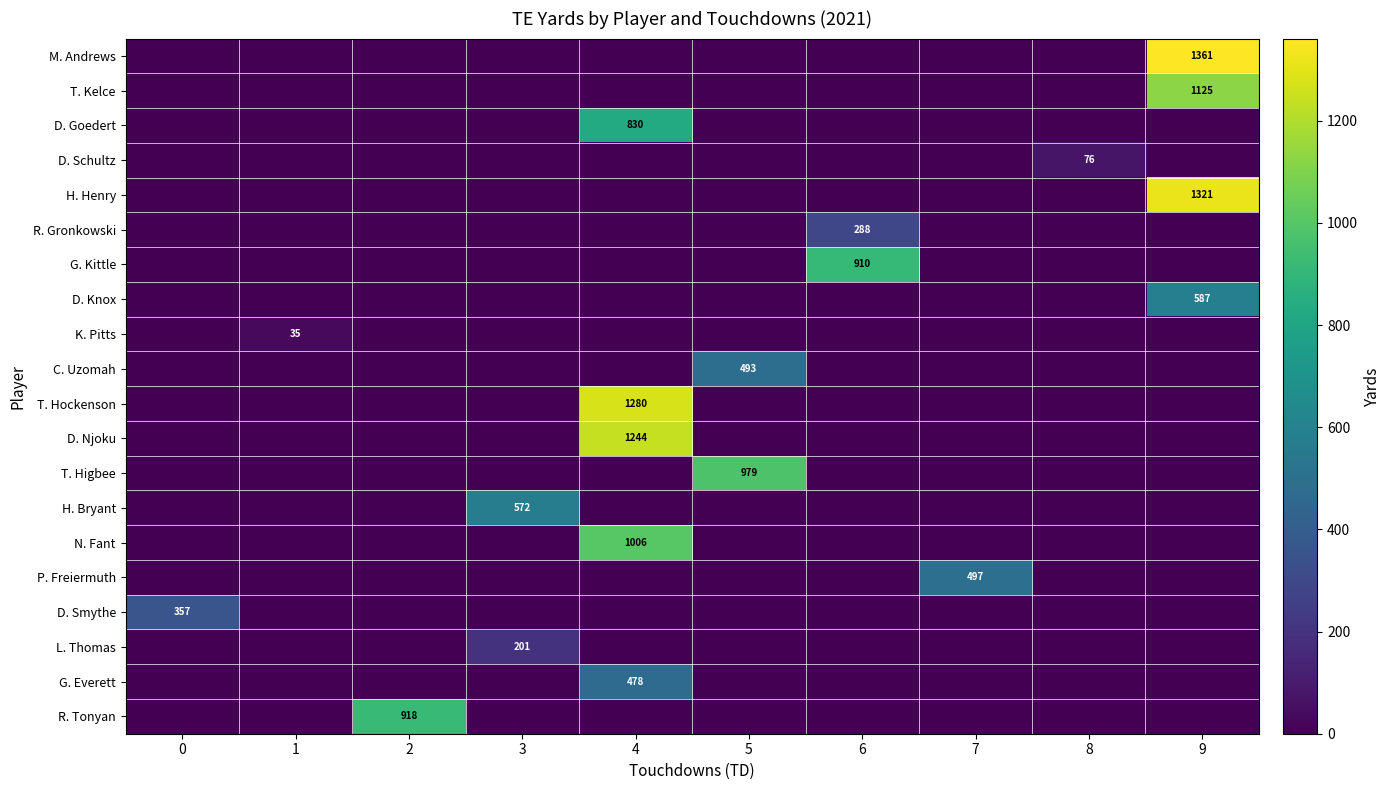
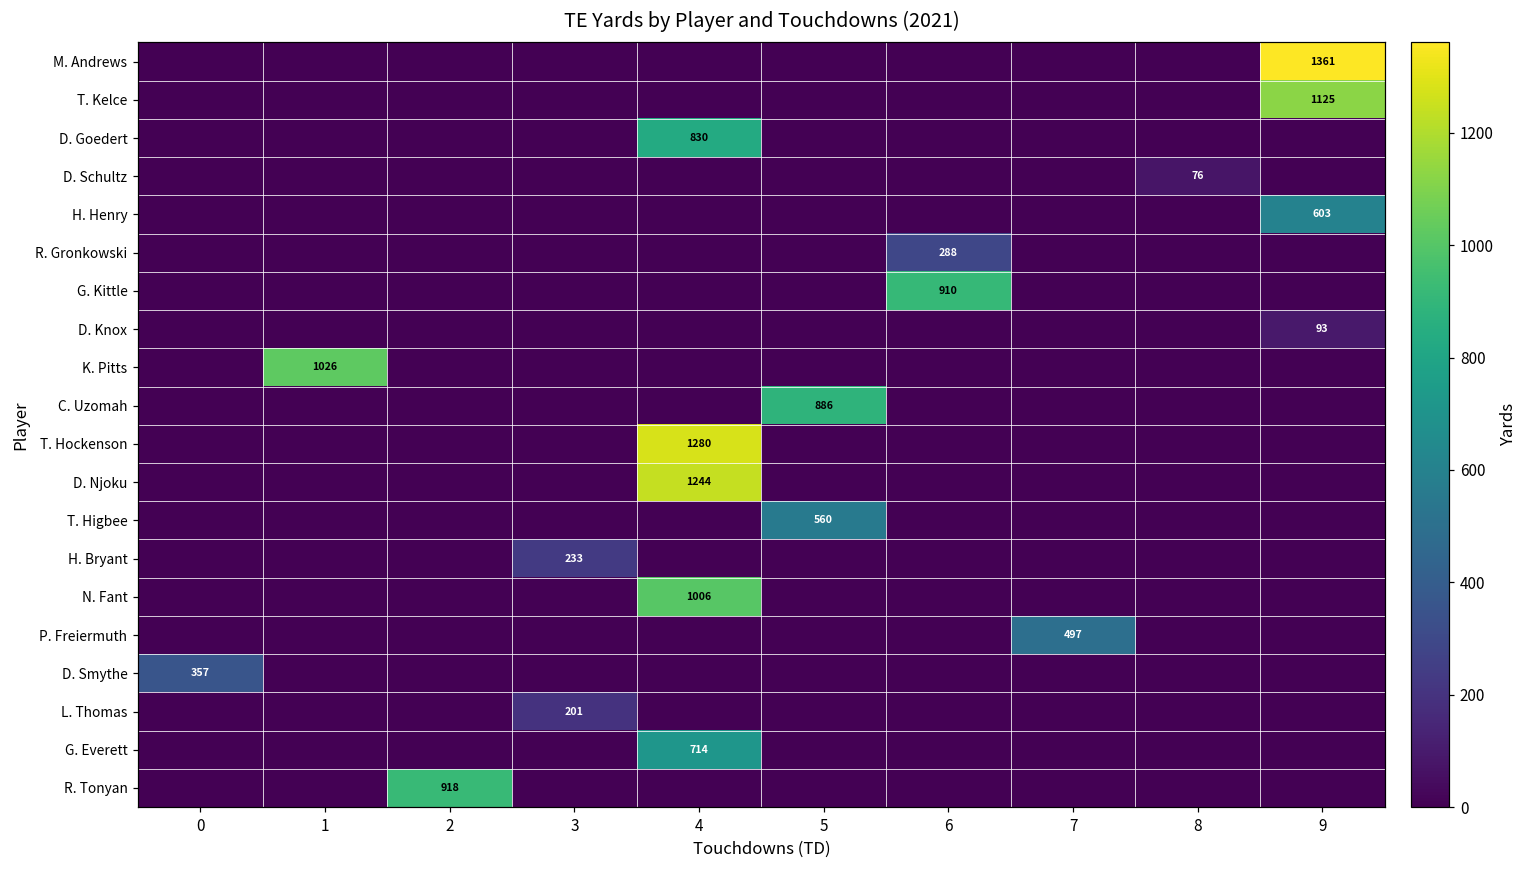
H. Henry, 9: 1321 -> 603
D. Knox, 9: 587 -> 93
K. Pitts, 1: 35 -> 1026
C. Uzomah, 5: 493 -> 886
T. Higbee, 5: 979 -> 560
H. Bryant, 3: 572 -> 233
G. Everett, 4: 478 -> 714
